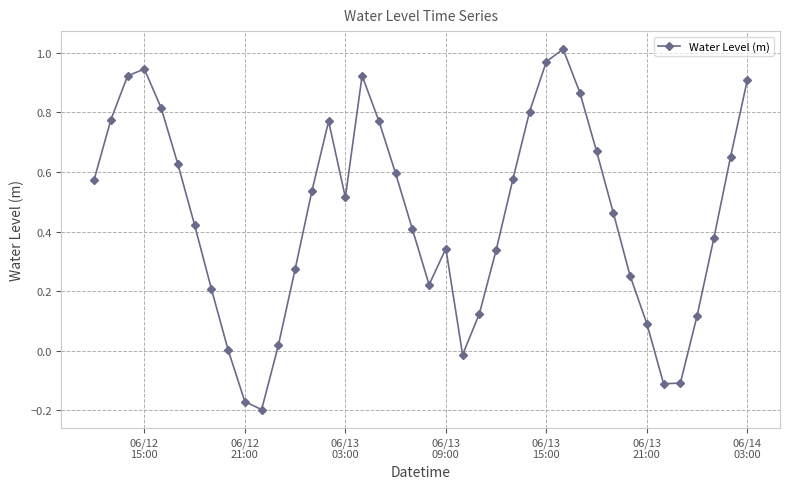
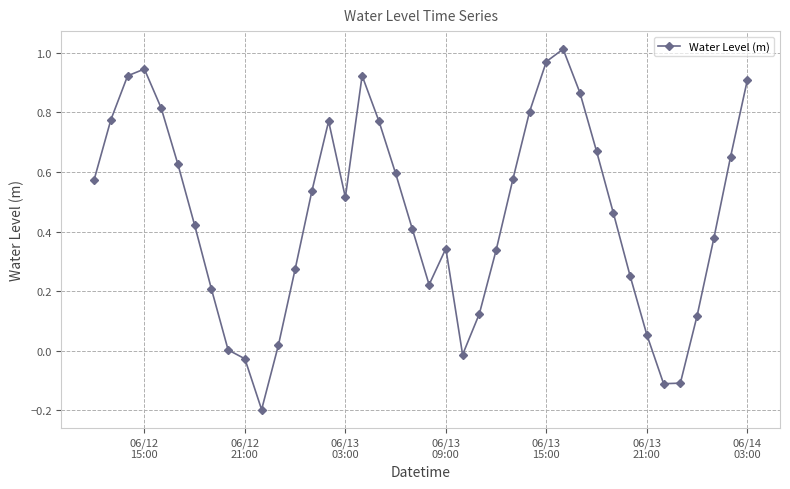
06/12 21:00: -0.17 -> -0.03
06/13 21:00: 0.09 -> 0.05
